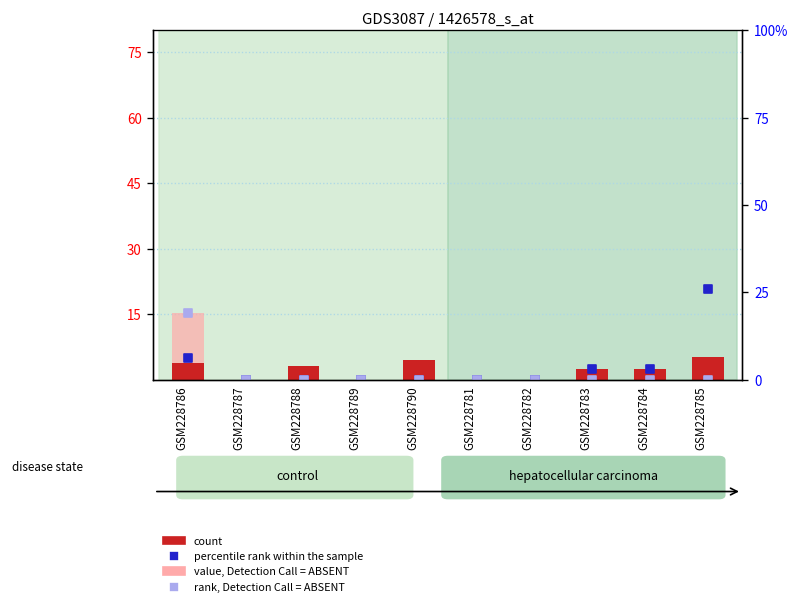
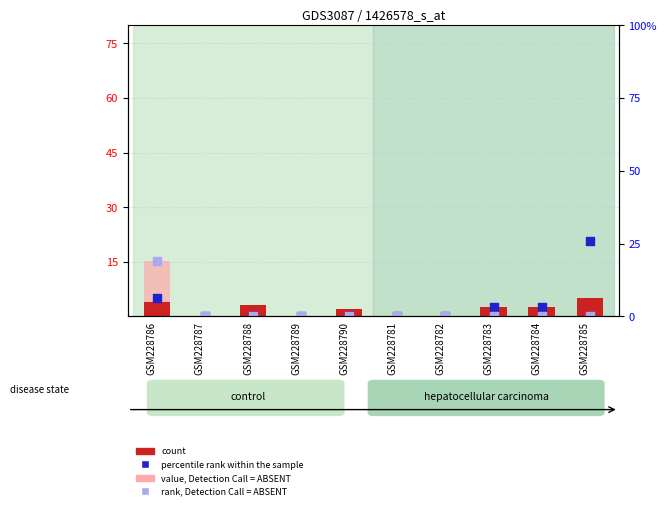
count, GSM228790: 5 -> 2
